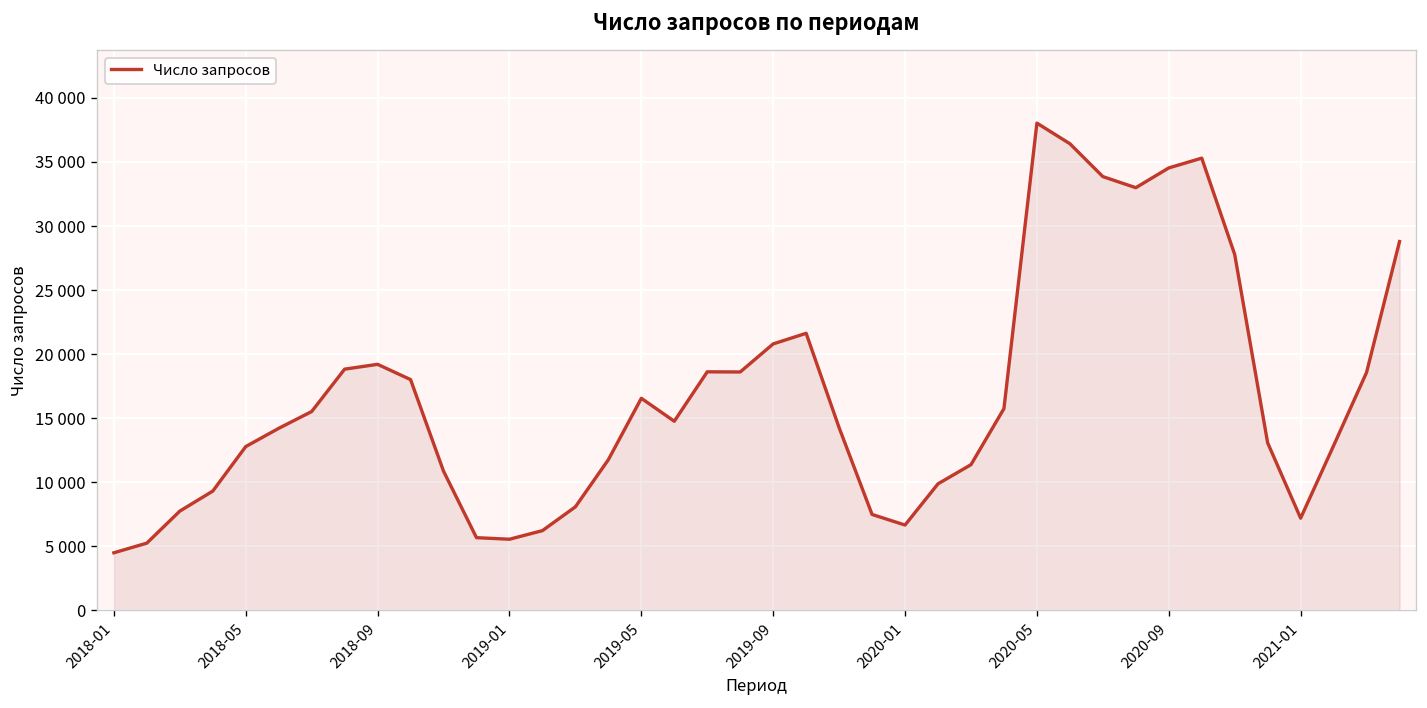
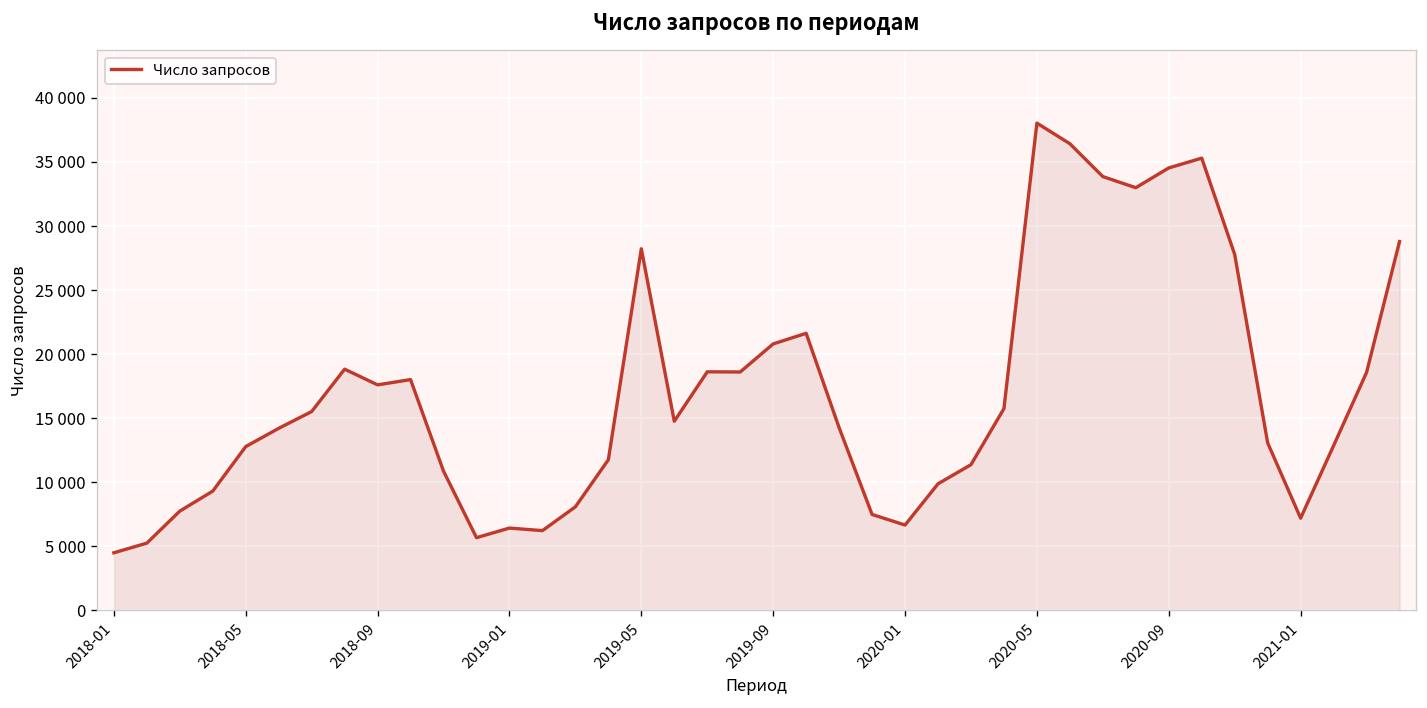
2018-09: 19200 -> 17600
2019-01: 5600 -> 6400
2019-05: 16600 -> 28200
